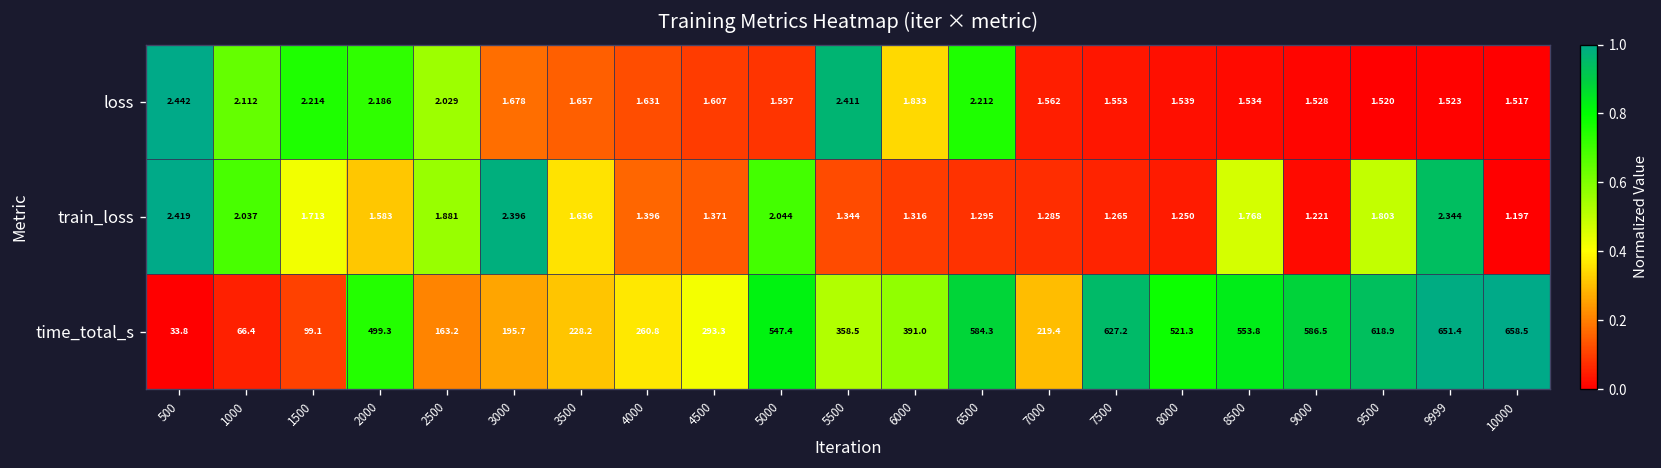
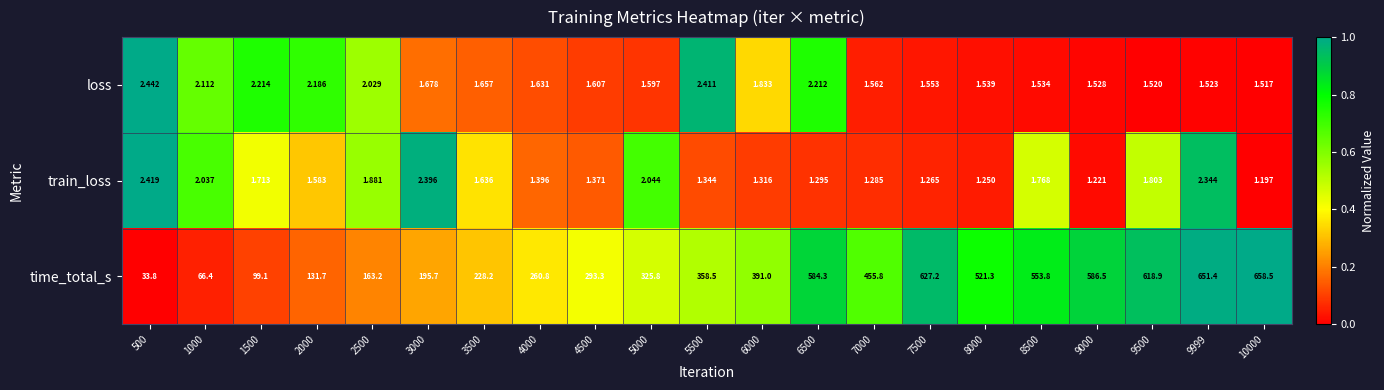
time_total_s, 2000: 499.3 -> 131.7
time_total_s, 5000: 547.4 -> 325.8
time_total_s, 7000: 219.4 -> 455.8
